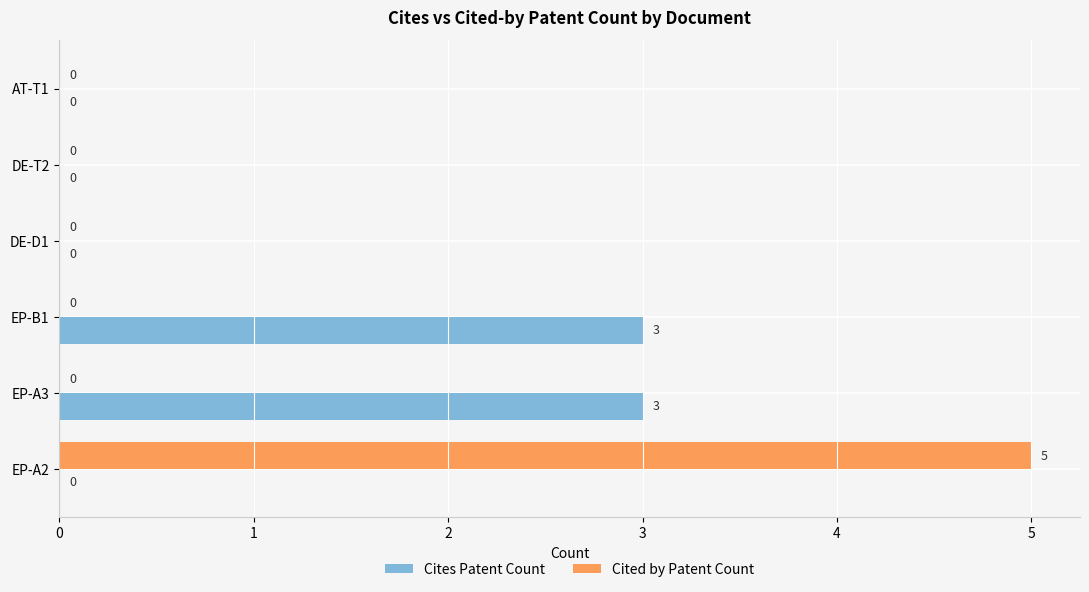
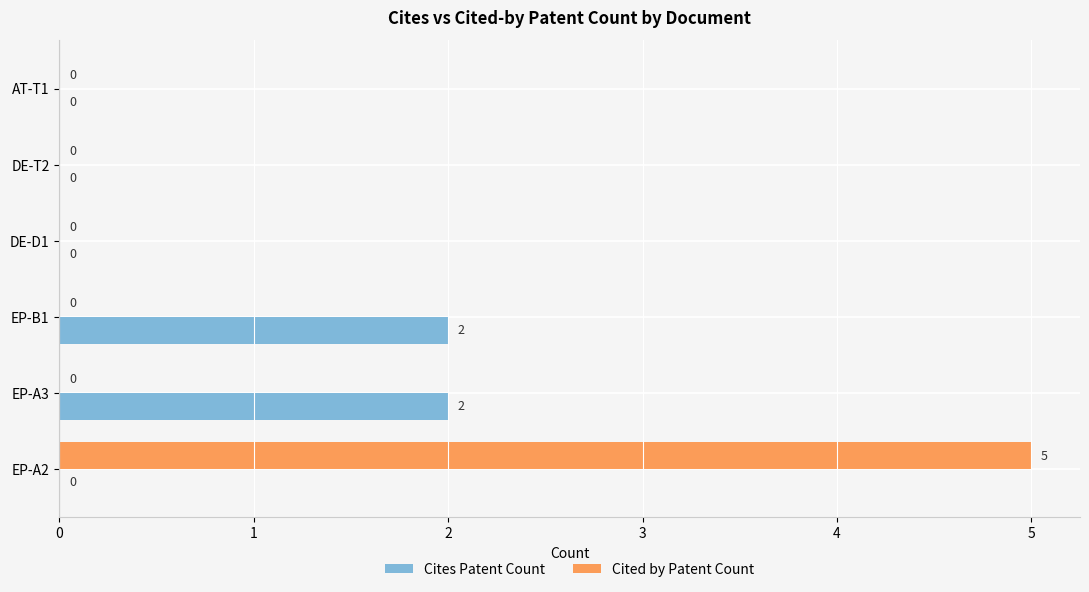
Cites Patent Count, EP-B1: 3 -> 2
Cites Patent Count, EP-A3: 3 -> 2
